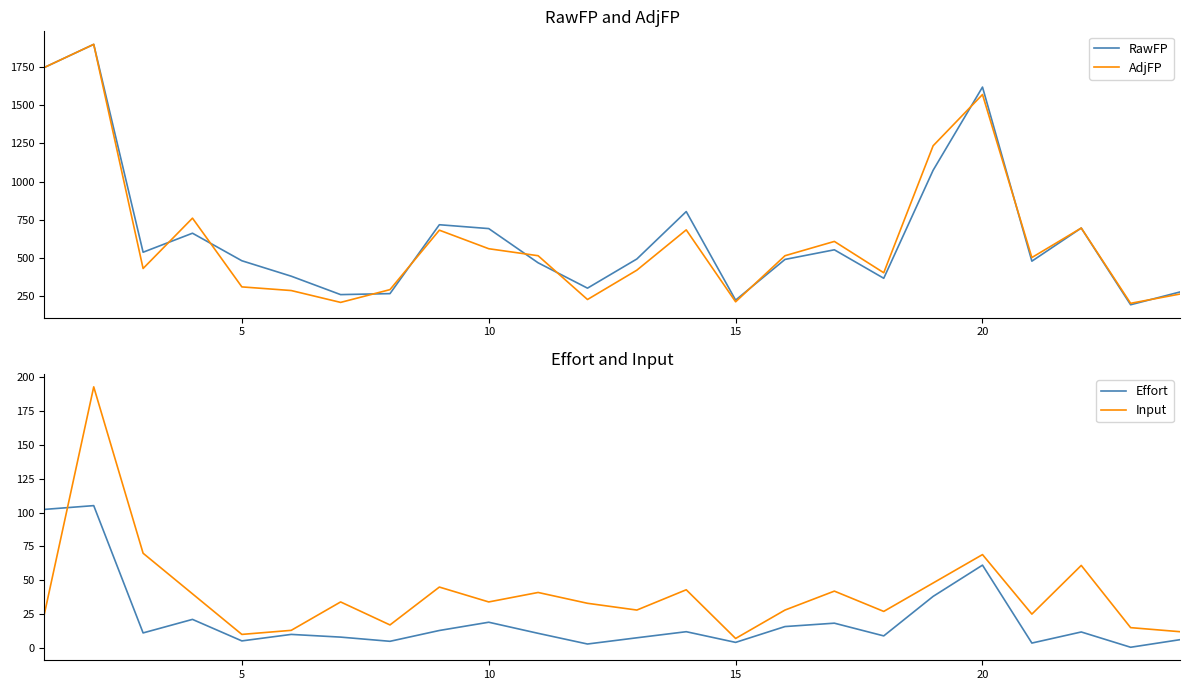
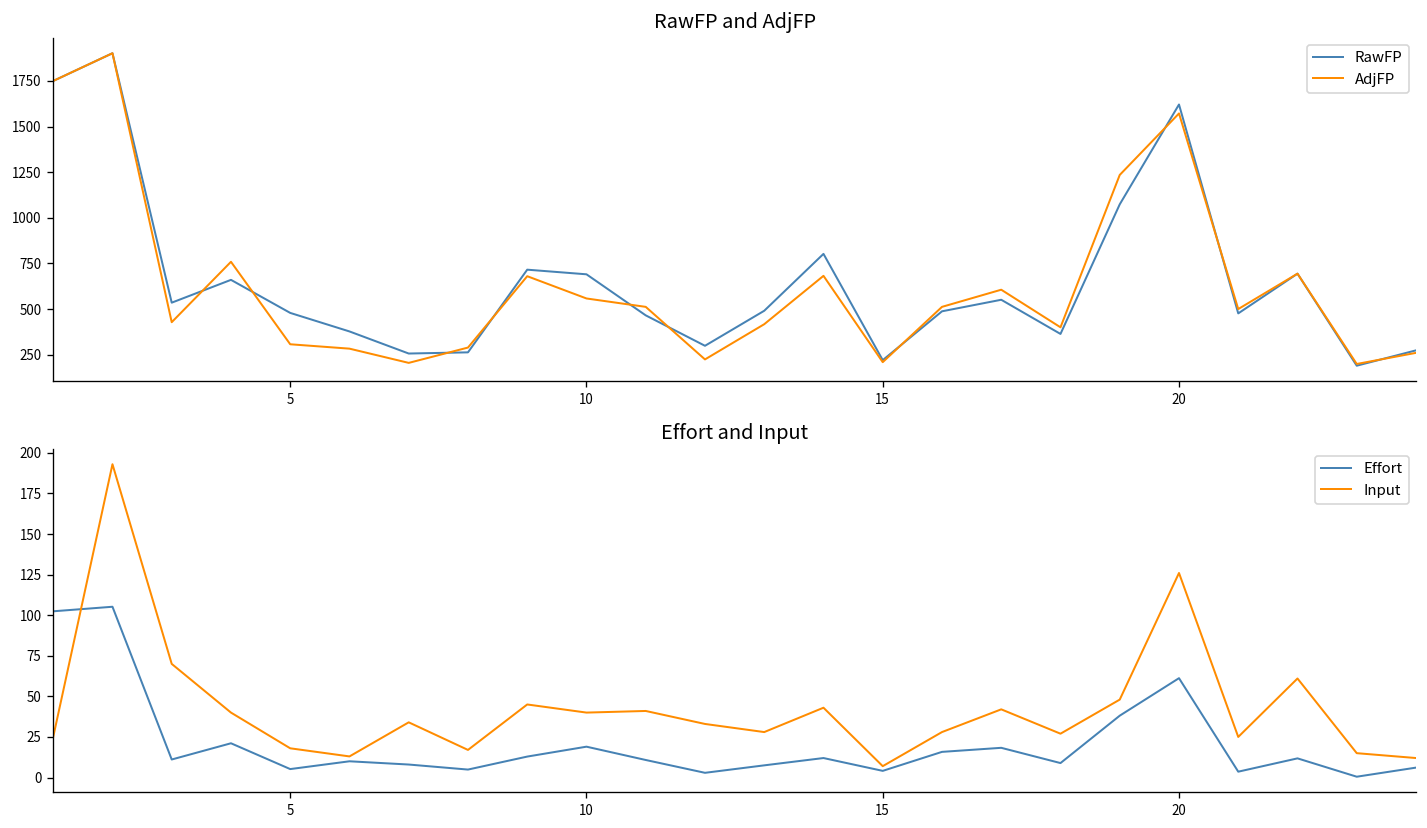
Effort and Input, Input, 5: 10 -> 18
Effort and Input, Input, 10: 34 -> 40
Effort and Input, Input, 20: 69 -> 126
